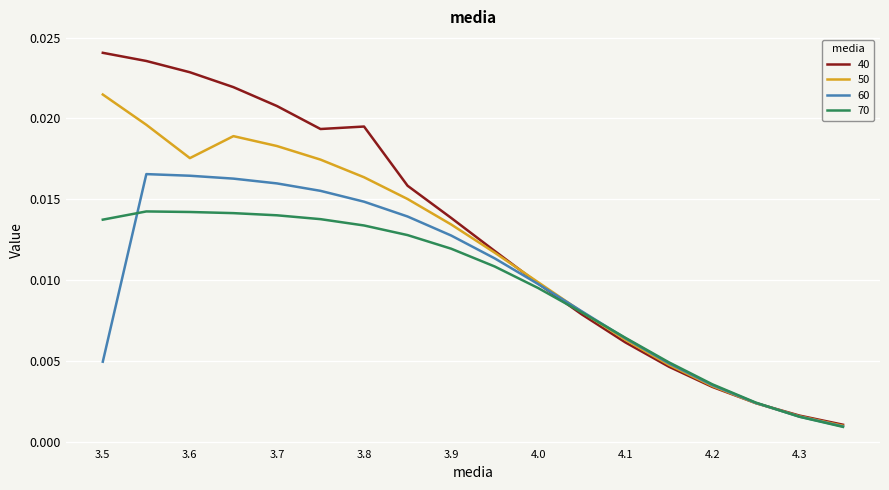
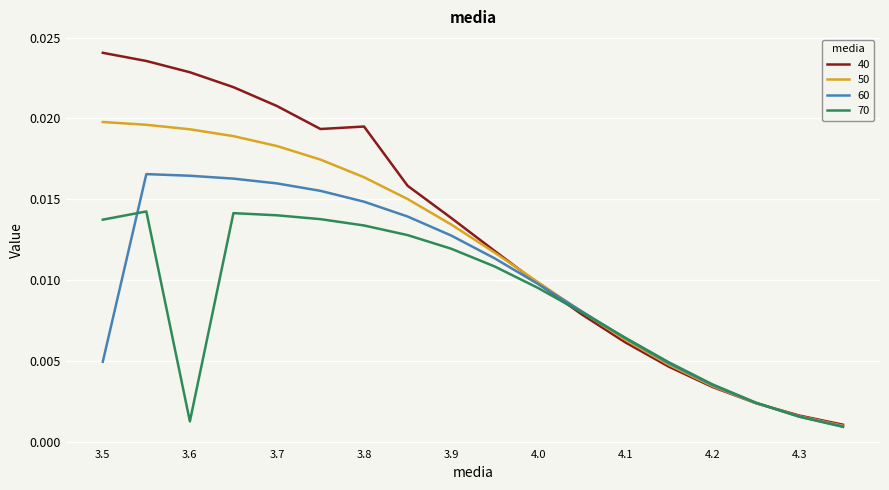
50, 3.5: 0.0215 -> 0.0198
50, 3.6: 0.0176 -> 0.0193
70, 3.6: 0.0142 -> 0.0013
